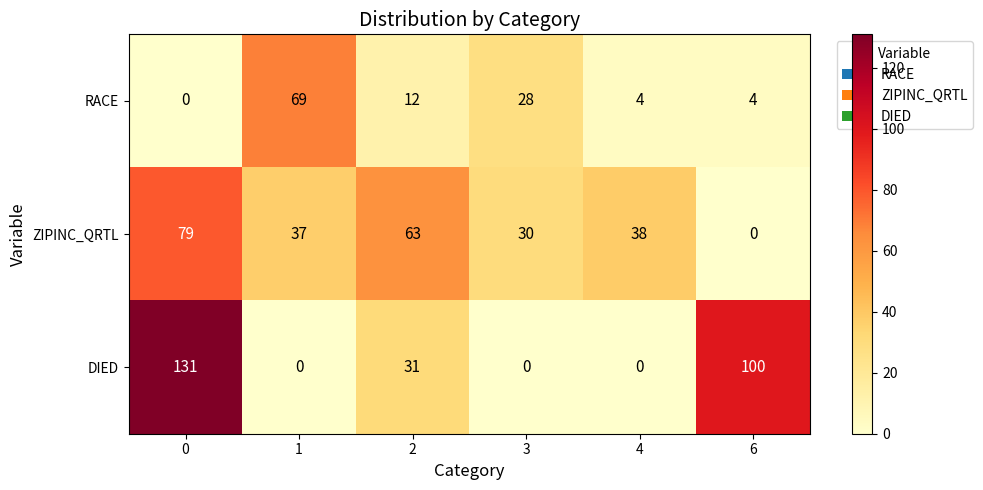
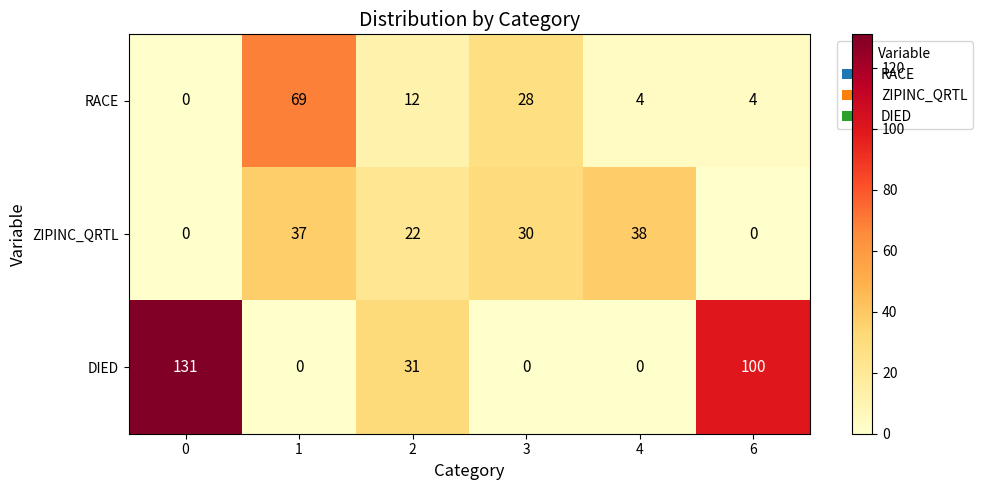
ZIPINC_QRTL, 0: 79 -> 0
ZIPINC_QRTL, 2: 63 -> 22
